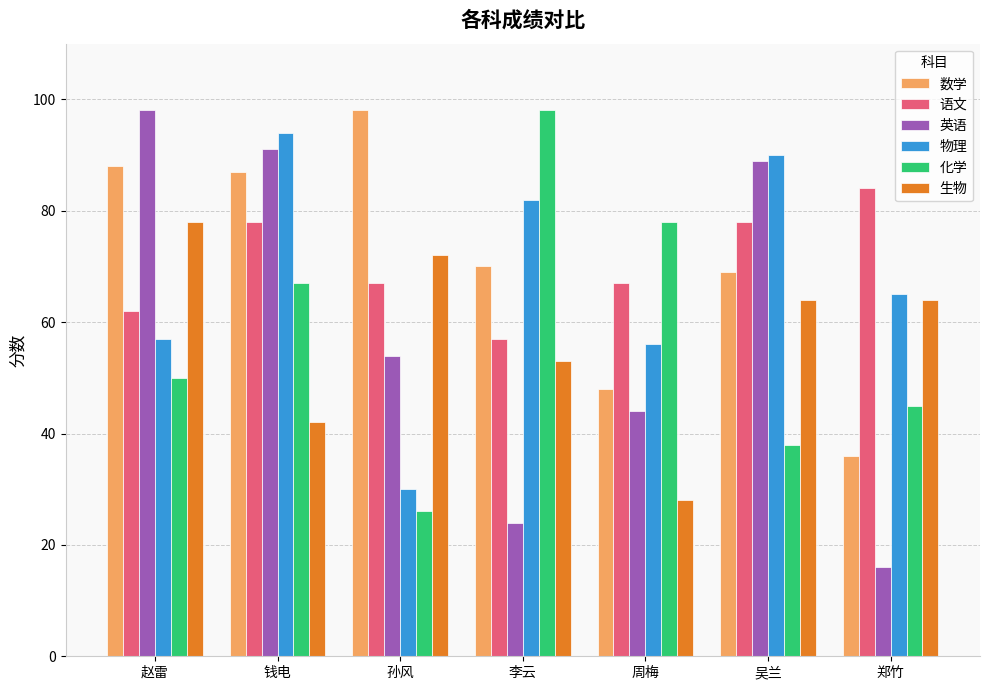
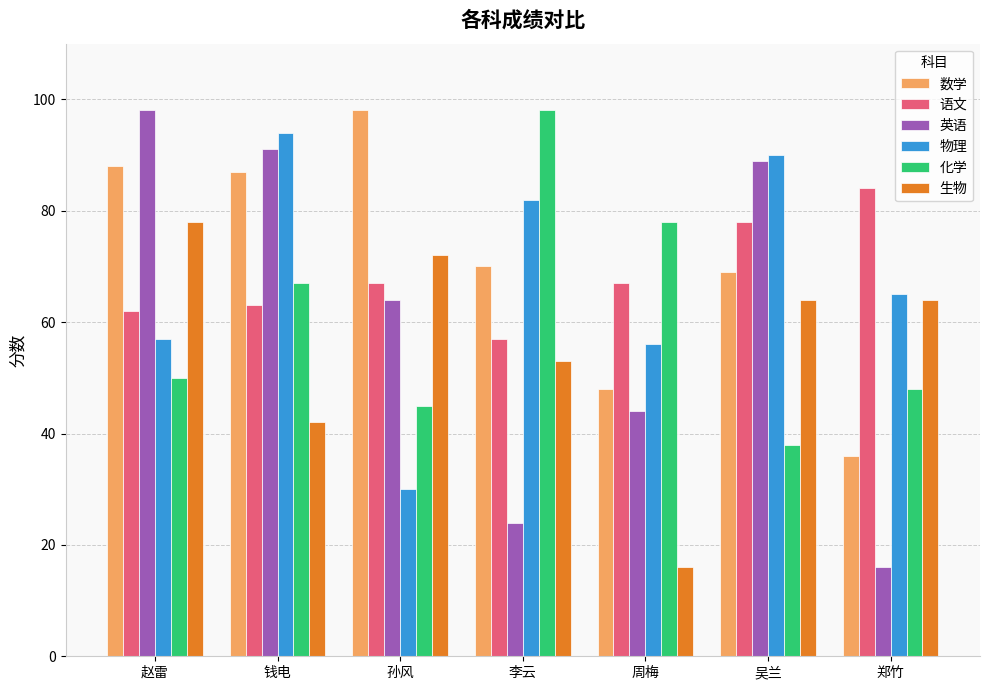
语文, 钱电: 78 -> 63
英语, 孙风: 54 -> 64
化学, 孙风: 26 -> 45
生物, 周梅: 28 -> 16
化学, 郑竹: 45 -> 48
